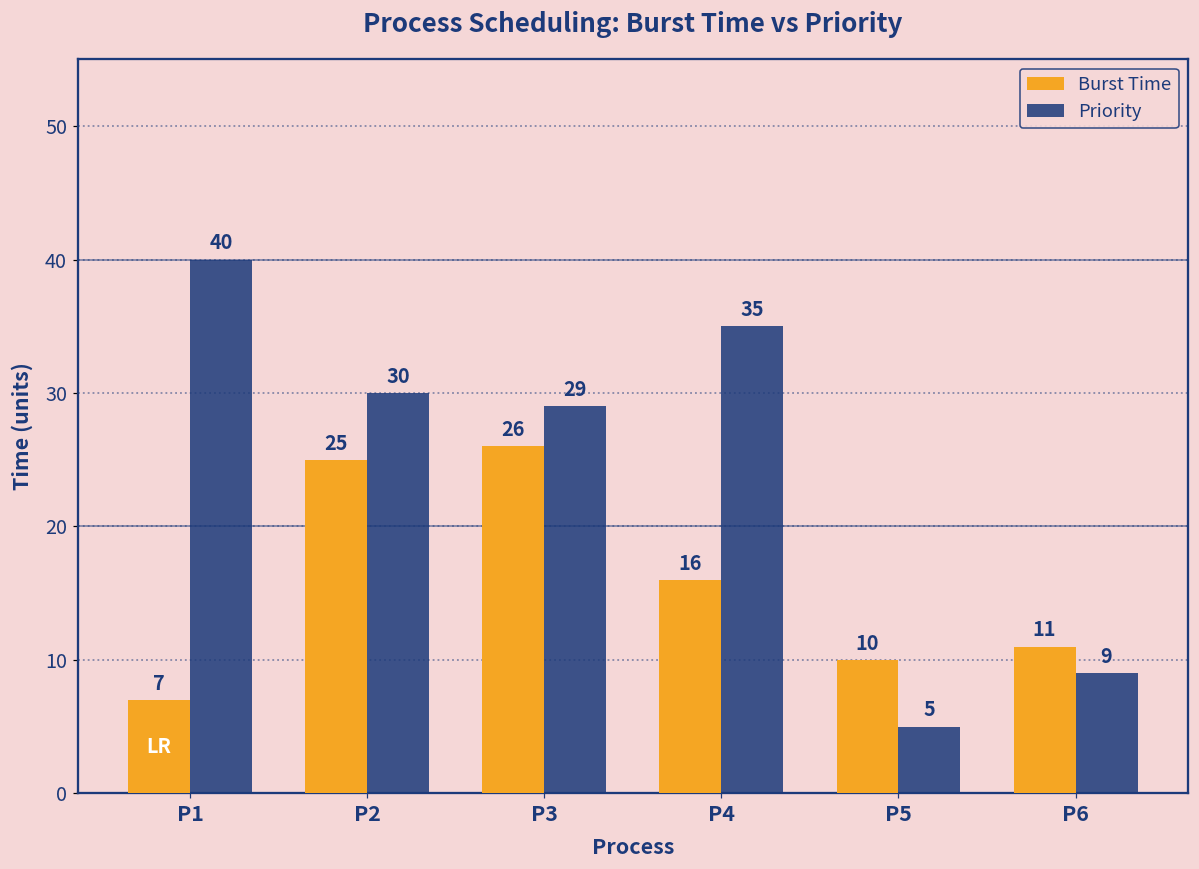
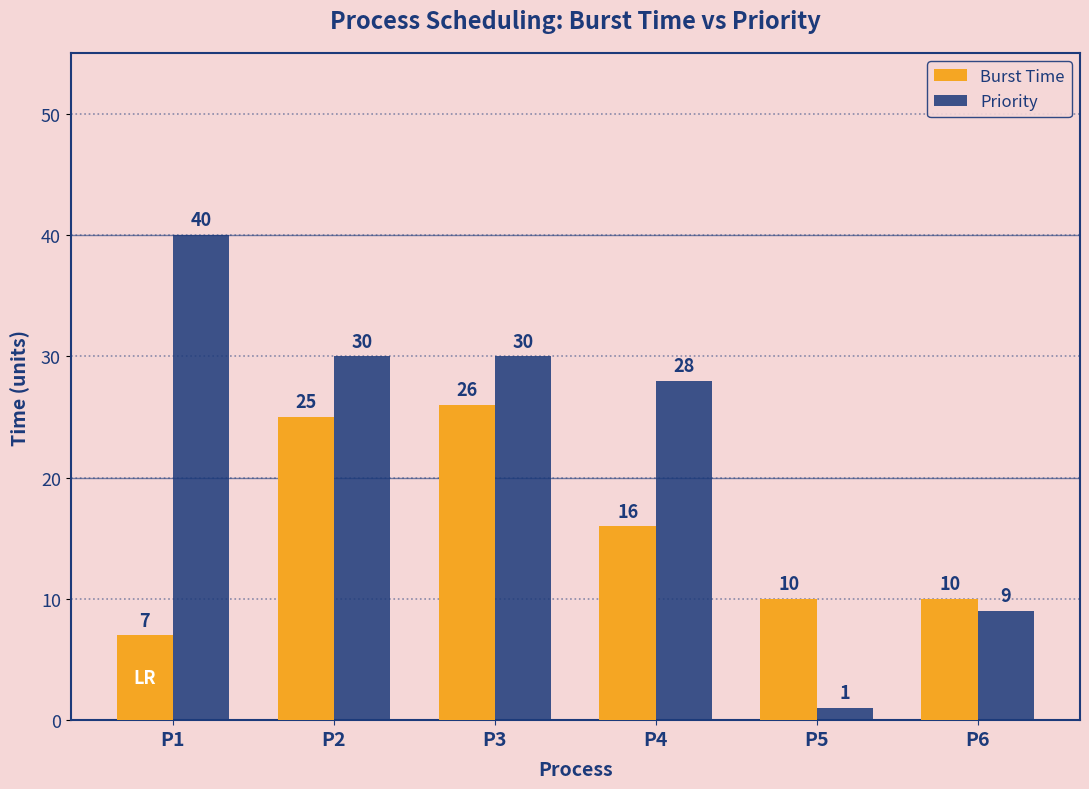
Priority, P3: 29 -> 30
Priority, P4: 35 -> 28
Priority, P5: 5 -> 1
Burst Time, P6: 11 -> 10
